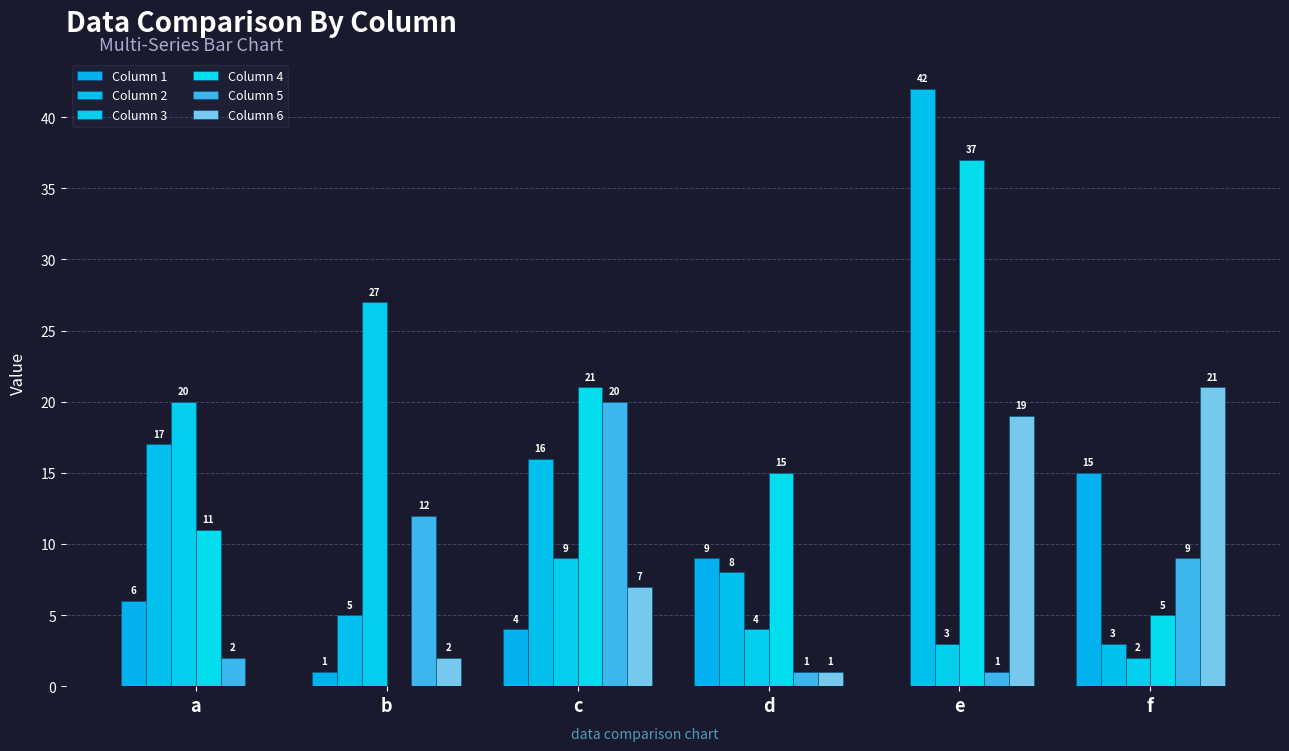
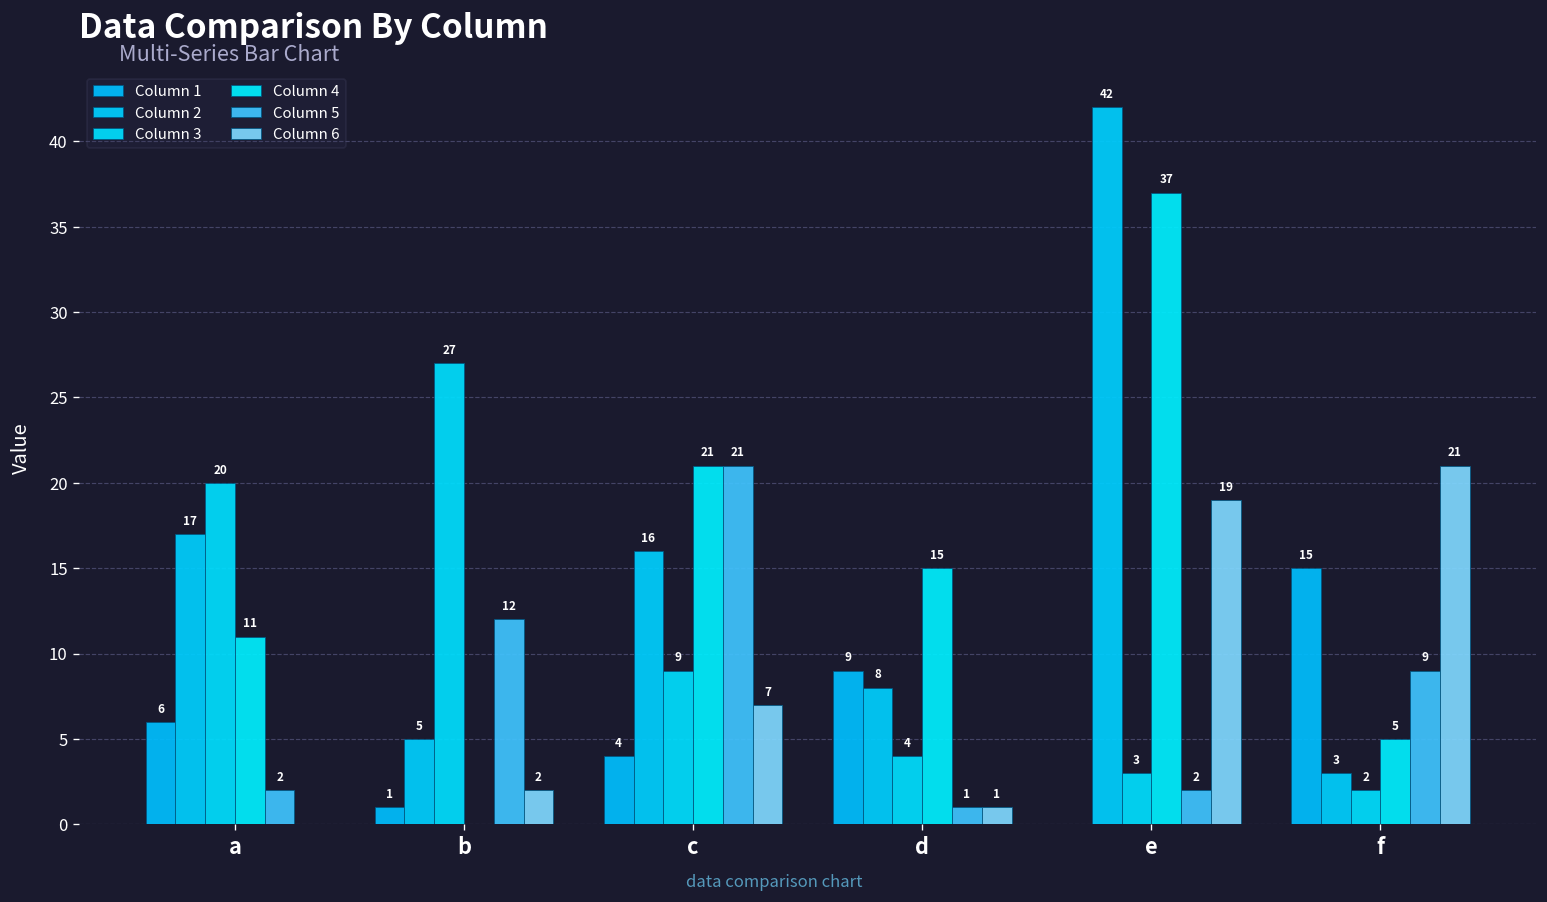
Column 5, c: 20 -> 21
Column 5, e: 1 -> 2
